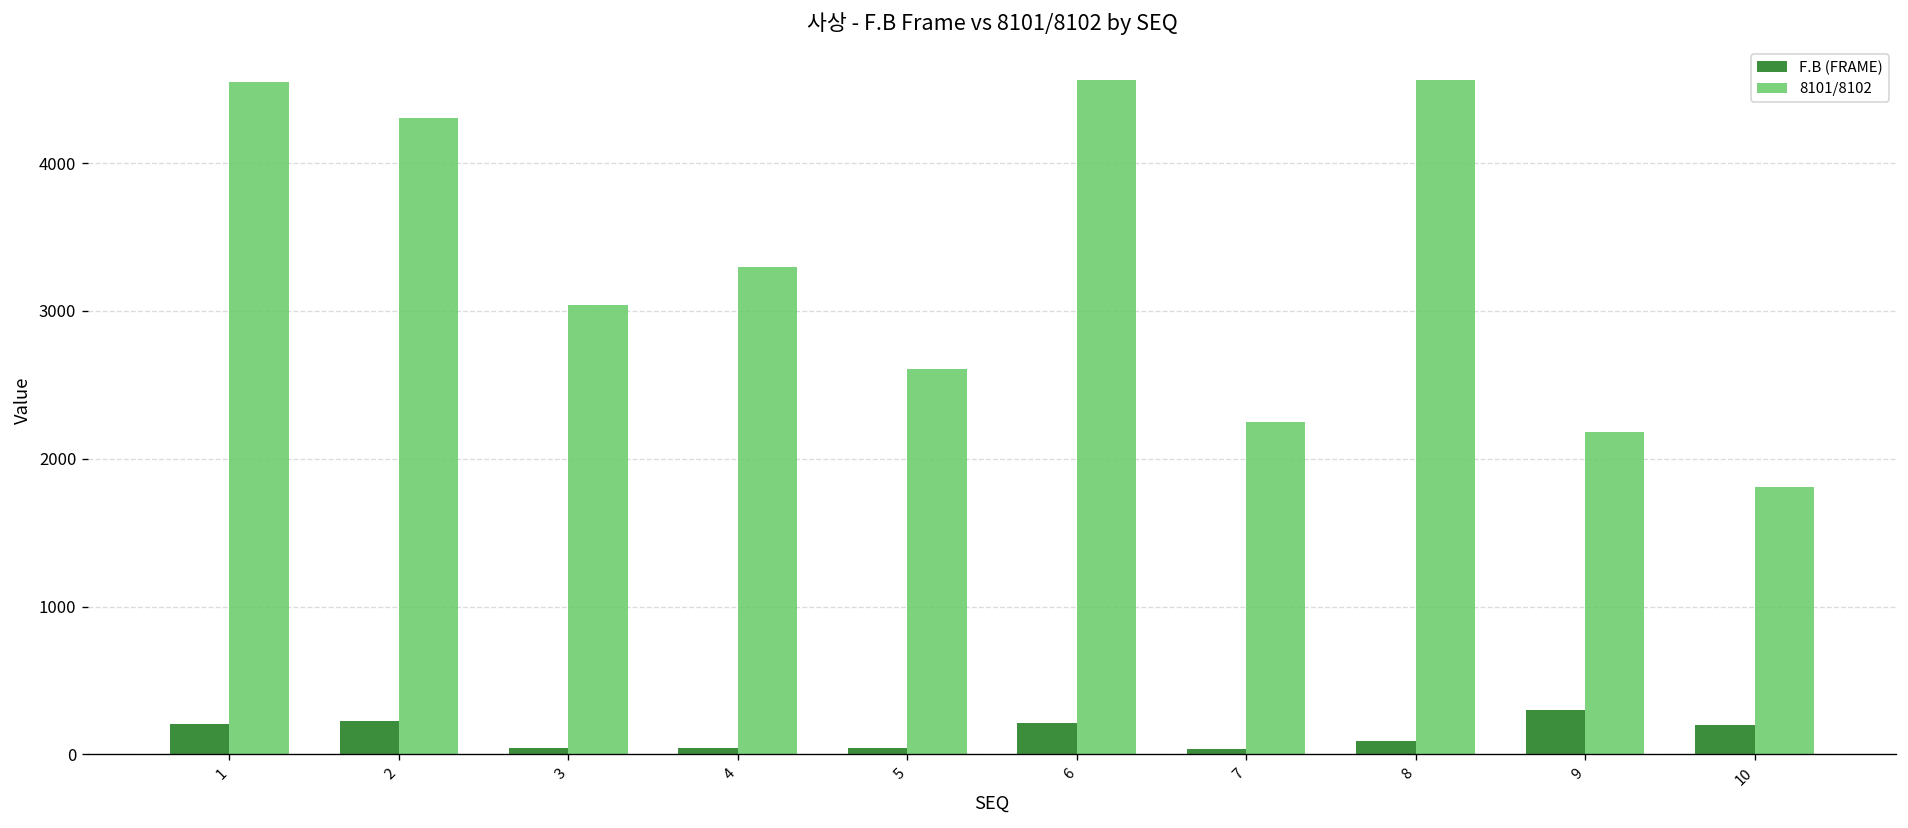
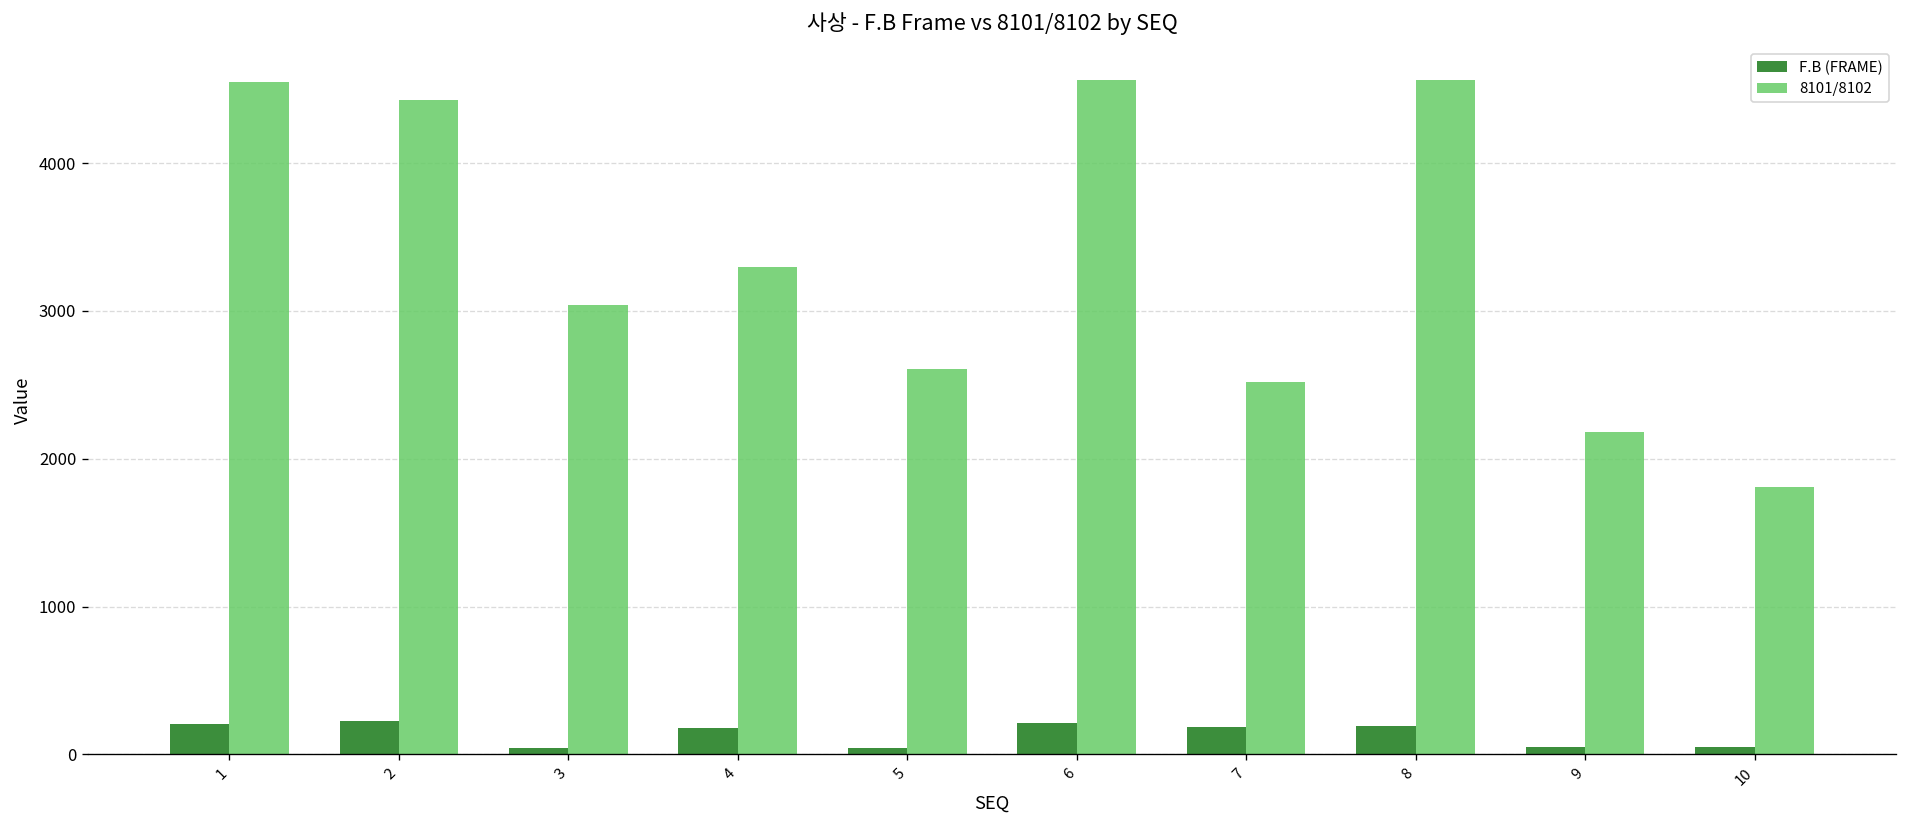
8101/8102, 2: 4310 -> 4430
F.B (FRAME), 4: 40 -> 180
F.B (FRAME), 7: 40 -> 190
8101/8102, 7: 2250 -> 2520
F.B (FRAME), 8: 90 -> 190
F.B (FRAME), 9: 300 -> 50
F.B (FRAME), 10: 200 -> 50
